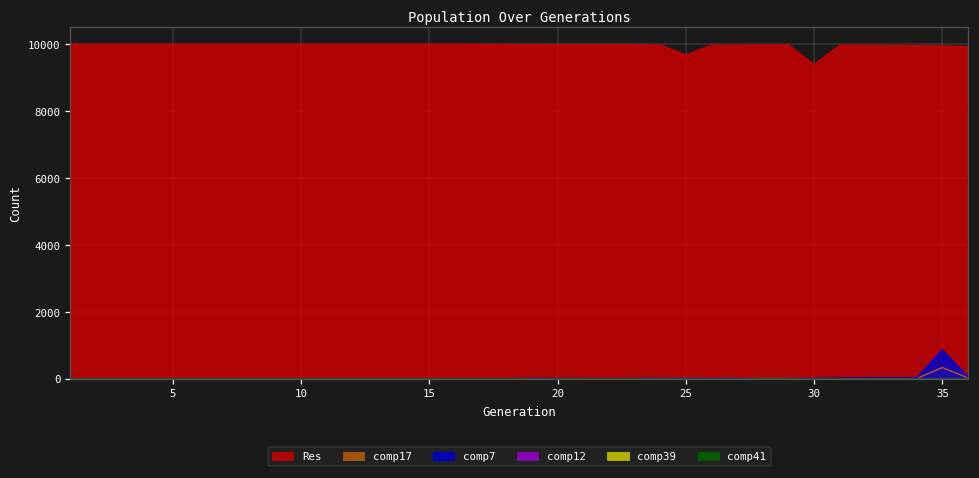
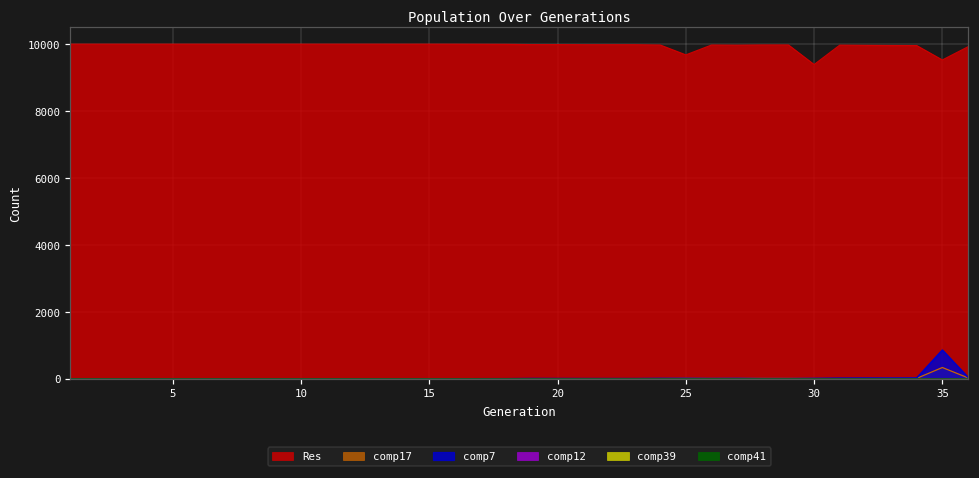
Res, 35: 10000 -> 9500
